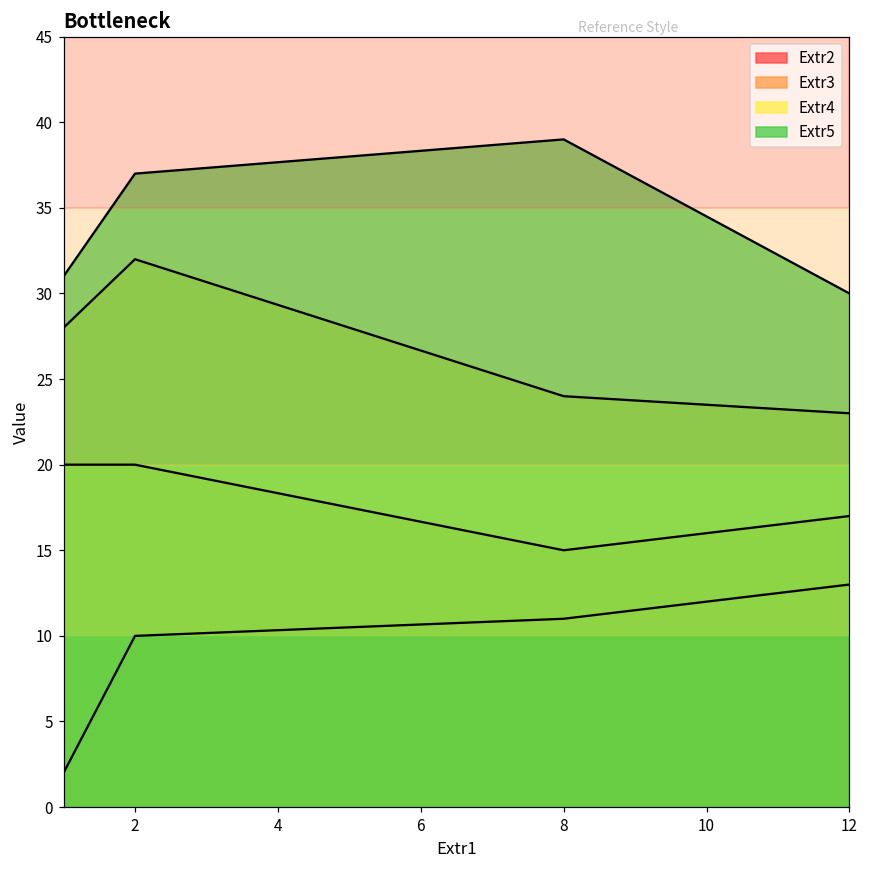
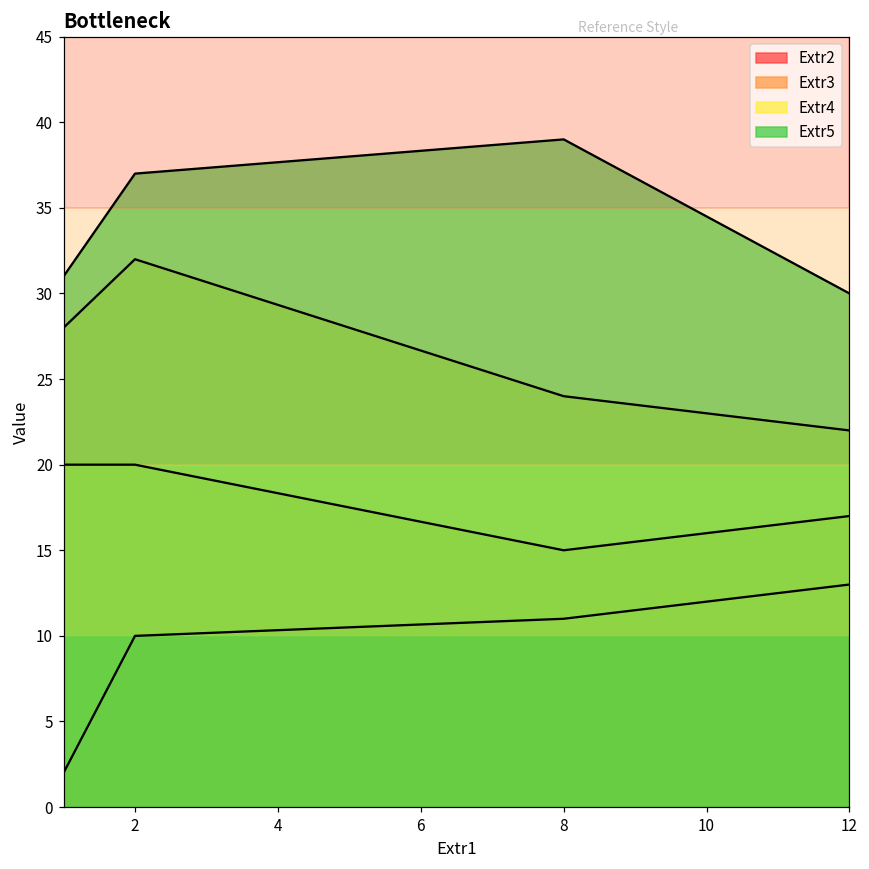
Extr4, 12: 23 -> 22
